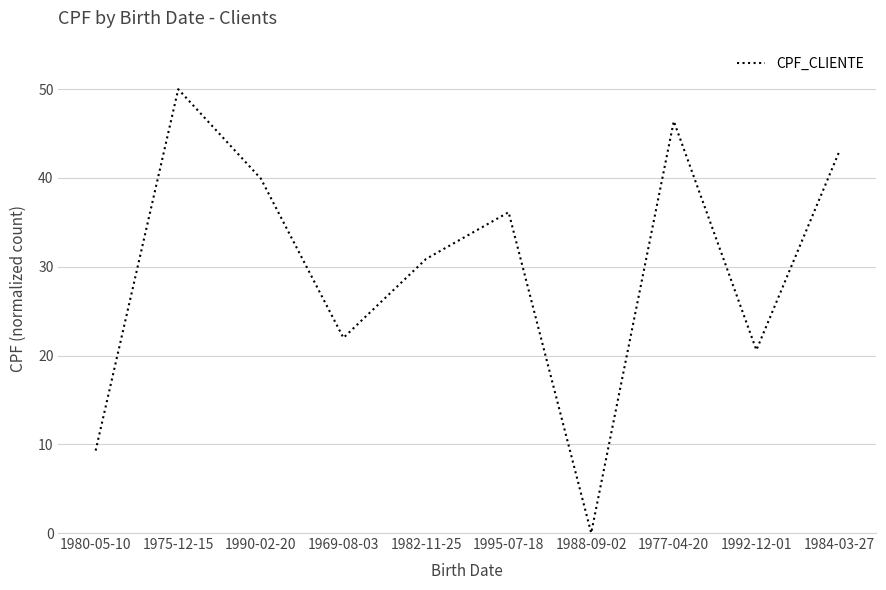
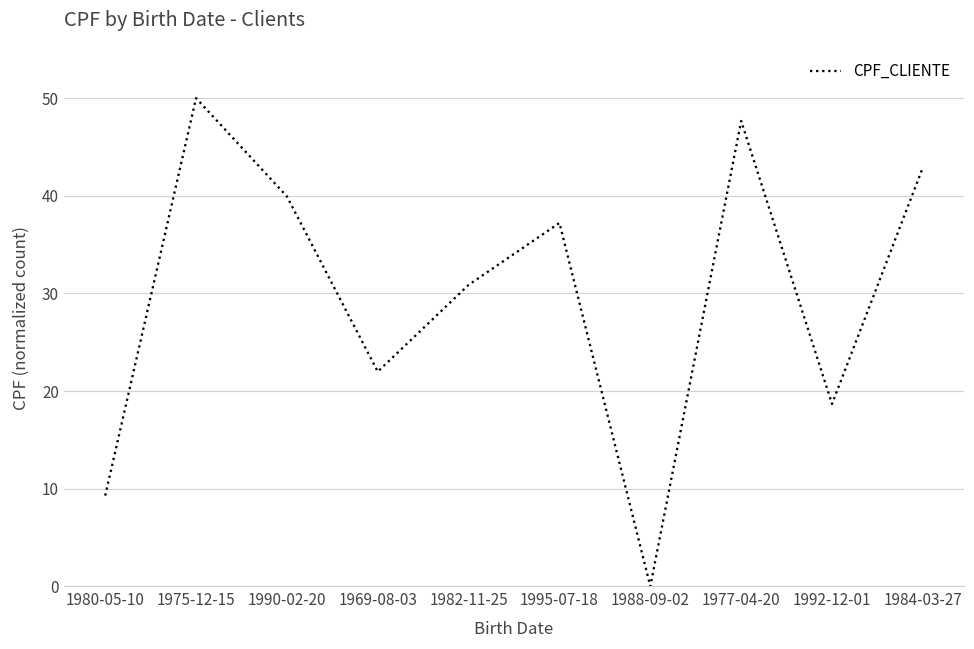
1995-07-18: 36 -> 37
1977-04-20: 46 -> 48
1992-12-01: 21 -> 19
